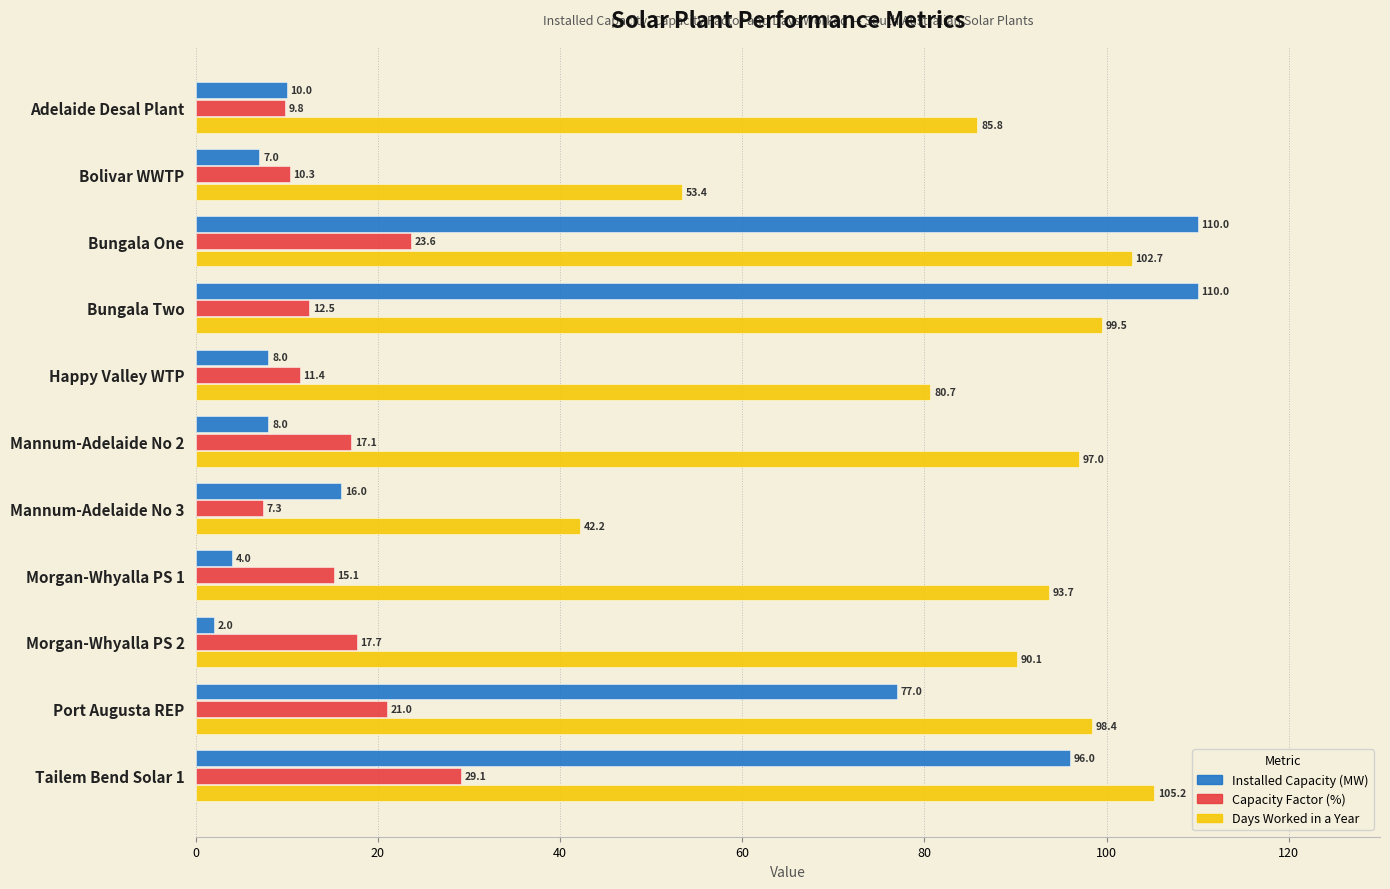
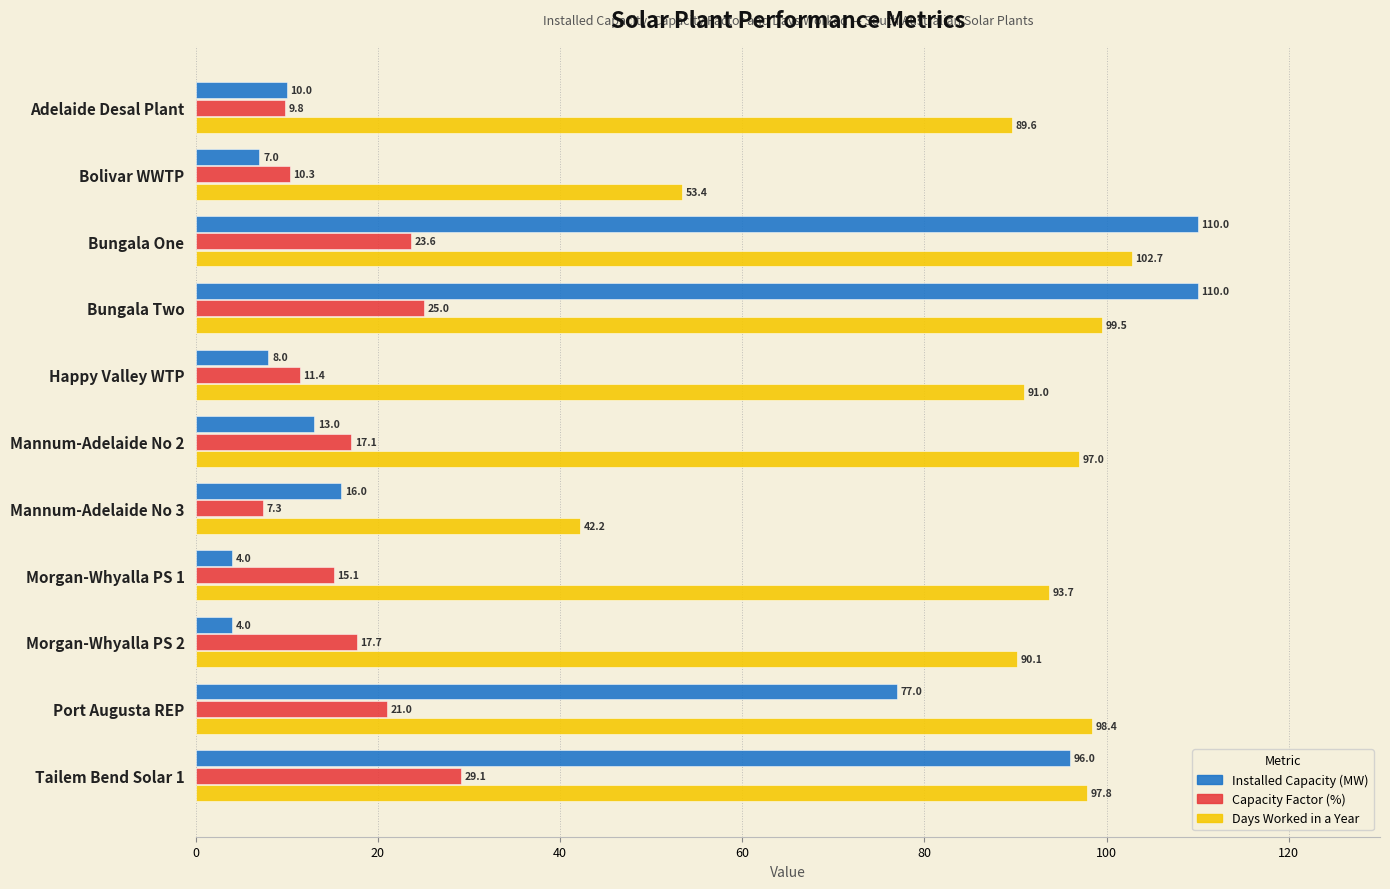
Days Worked in a Year, Adelaide Desal Plant: 85.8 -> 89.6
Capacity Factor (%), Bungala Two: 12.5 -> 25.0
Days Worked in a Year, Happy Valley WTP: 80.7 -> 91.0
Installed Capacity (MW), Mannum-Adelaide No 2: 8.0 -> 13.0
Installed Capacity (MW), Morgan-Whyalla PS 2: 2.0 -> 4.0
Days Worked in a Year, Tailem Bend Solar 1: 105.2 -> 97.8
